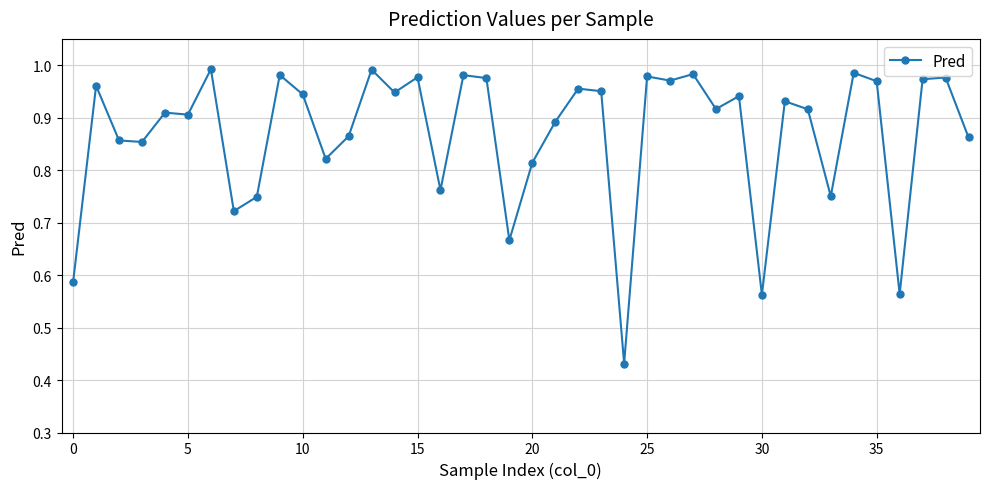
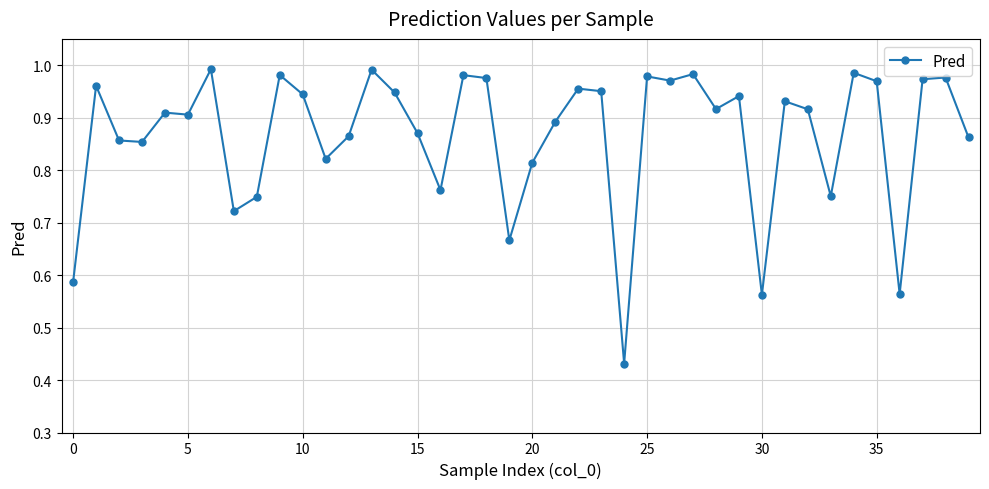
15: 0.98 -> 0.87
